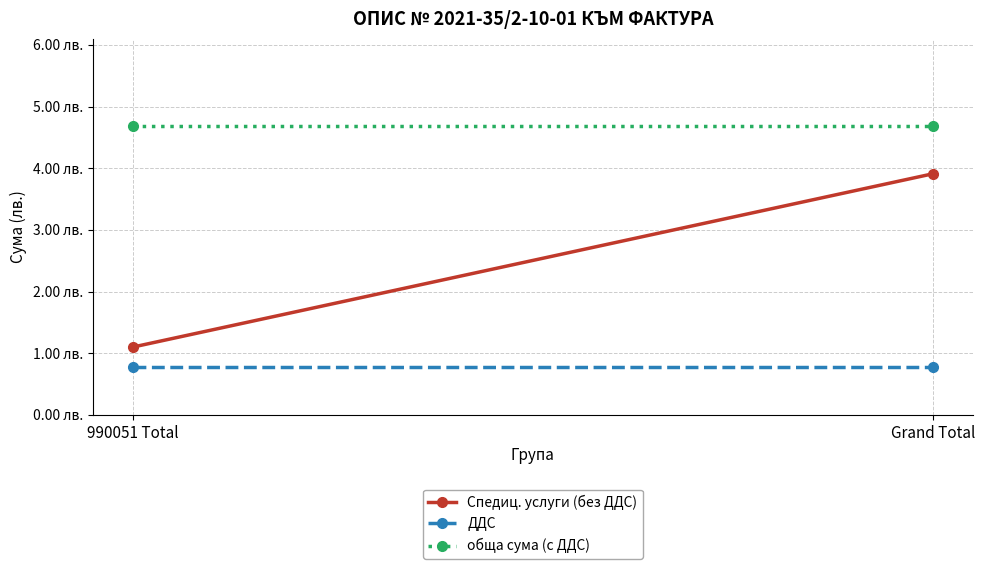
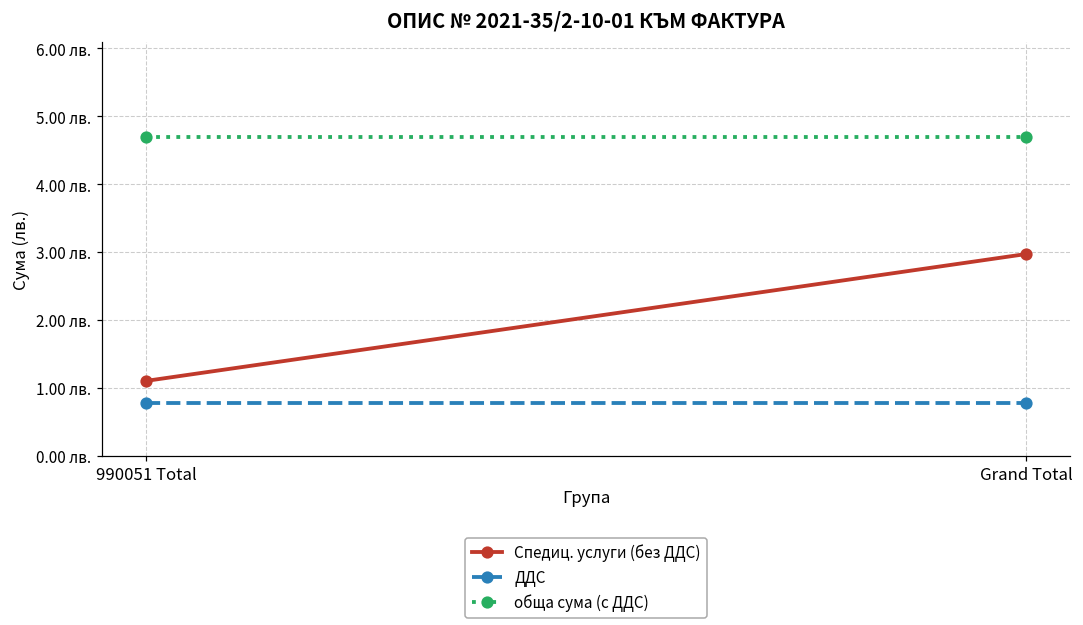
Спедиц. услуги (без ДДС), Grand Total: 3.9 лв. -> 3.0 лв.
